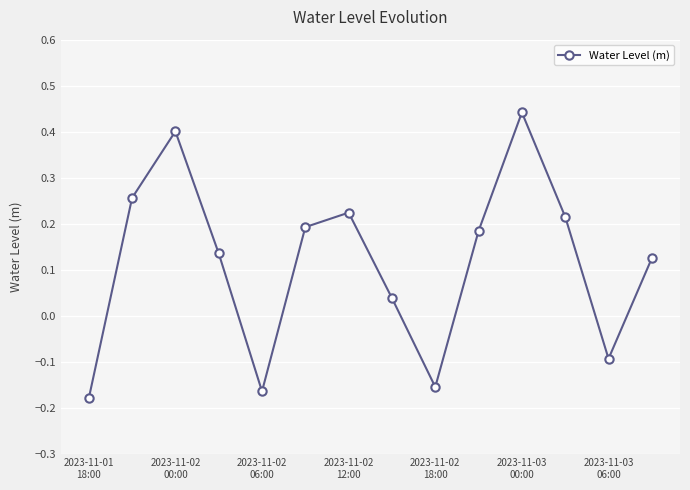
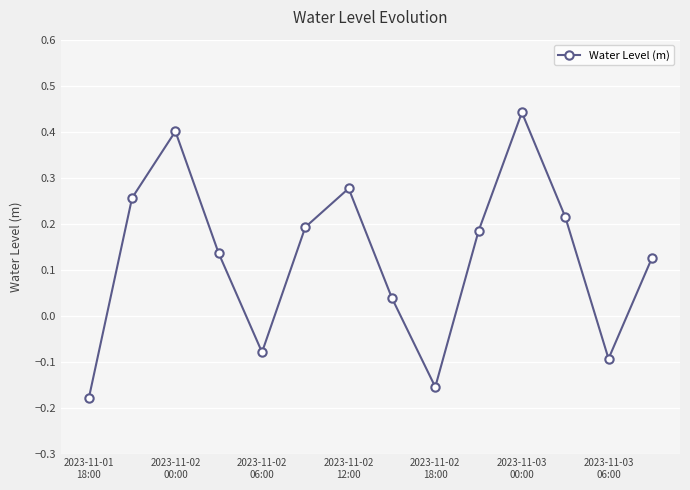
2023-11-02 06:00: -0.16 -> -0.08
2023-11-02 12:00: 0.22 -> 0.28
